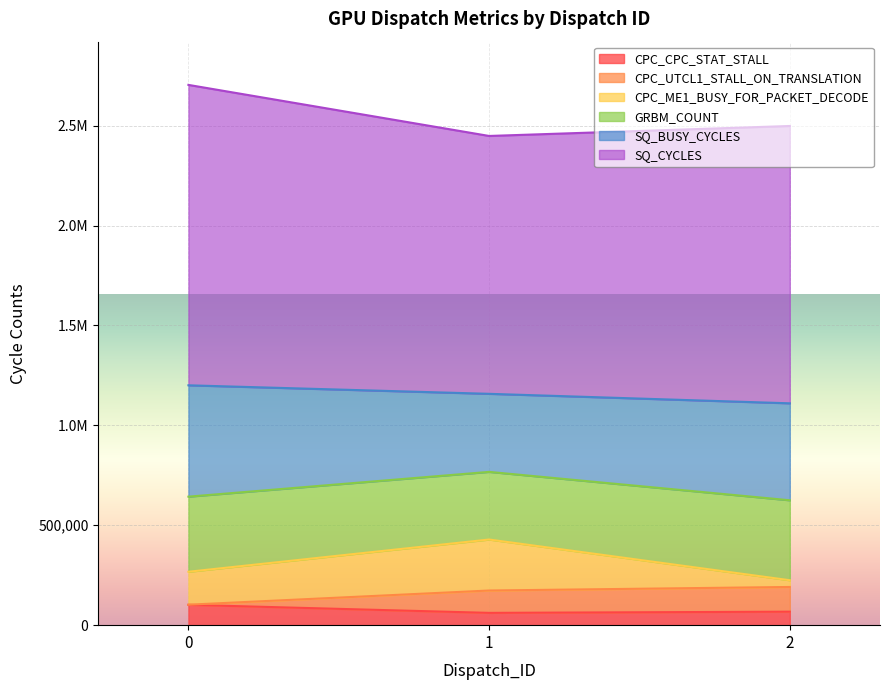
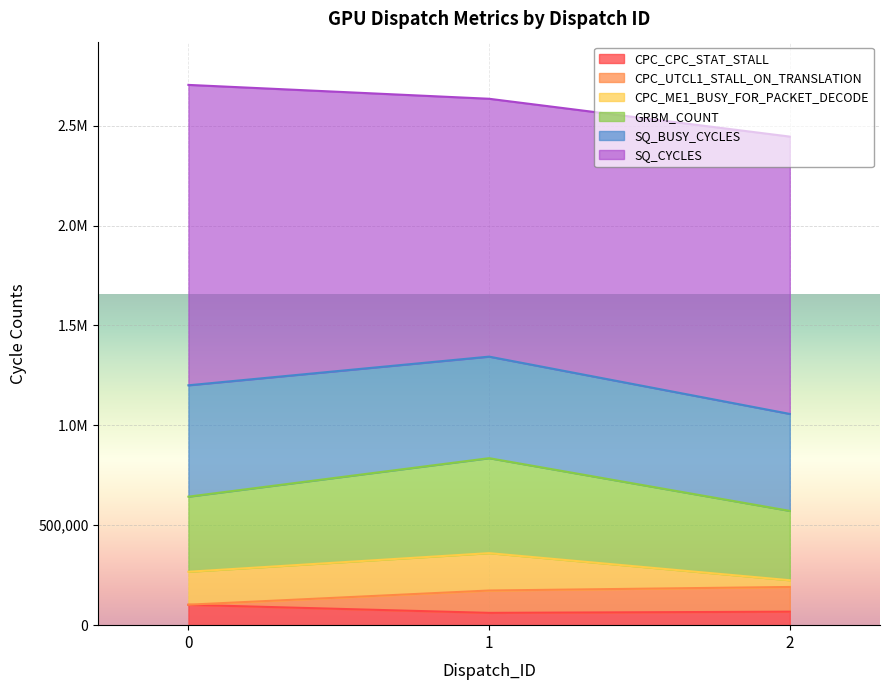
CPC_ME1_BUSY_FOR_PACKET_DECODE, 1: 260,000 -> 190,000
GRBM_COUNT, 1: 340,000 -> 480,000
SQ_BUSY_CYCLES, 1: 390,000 -> 510,000
GRBM_COUNT, 2: 400,000 -> 350,000
